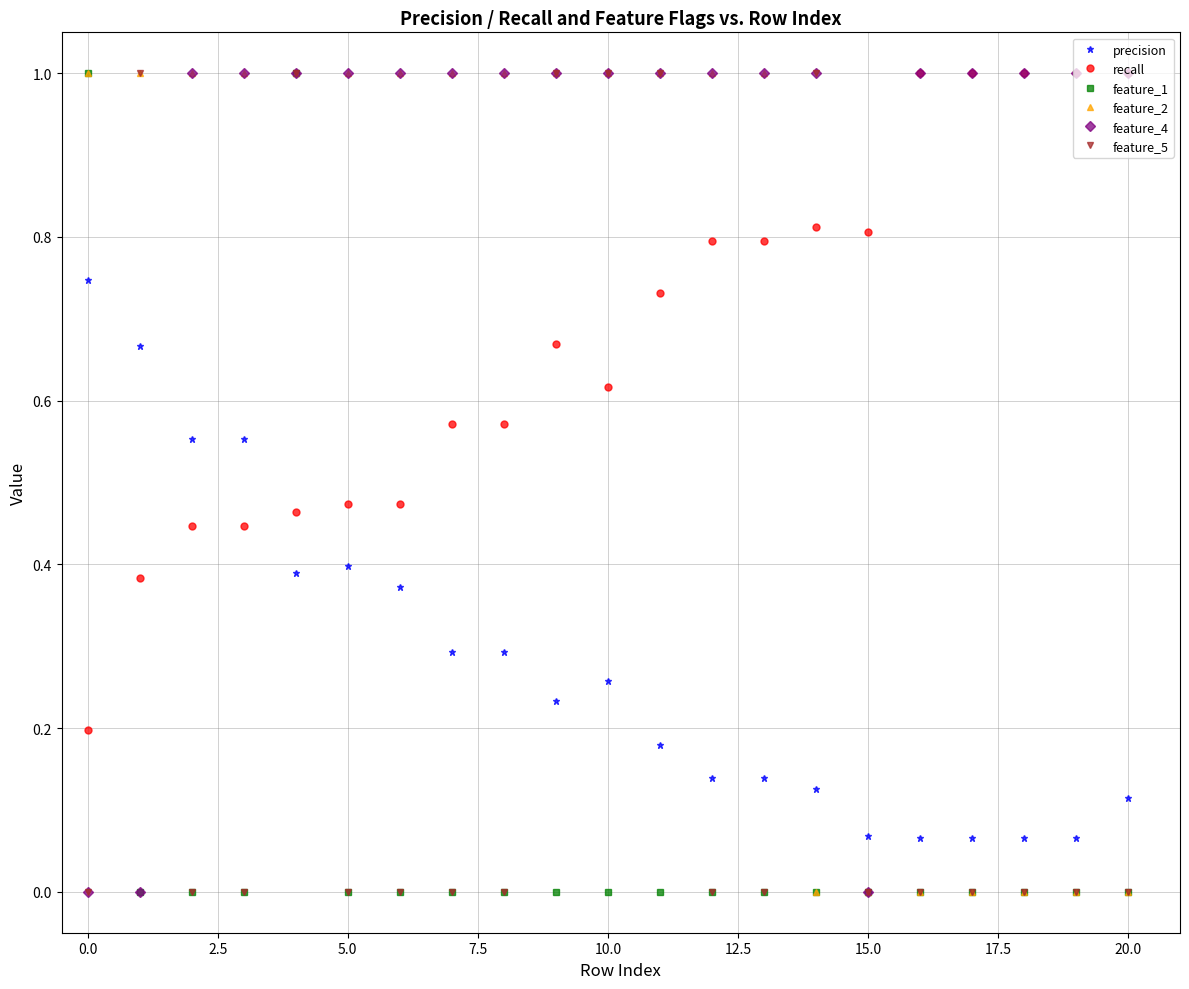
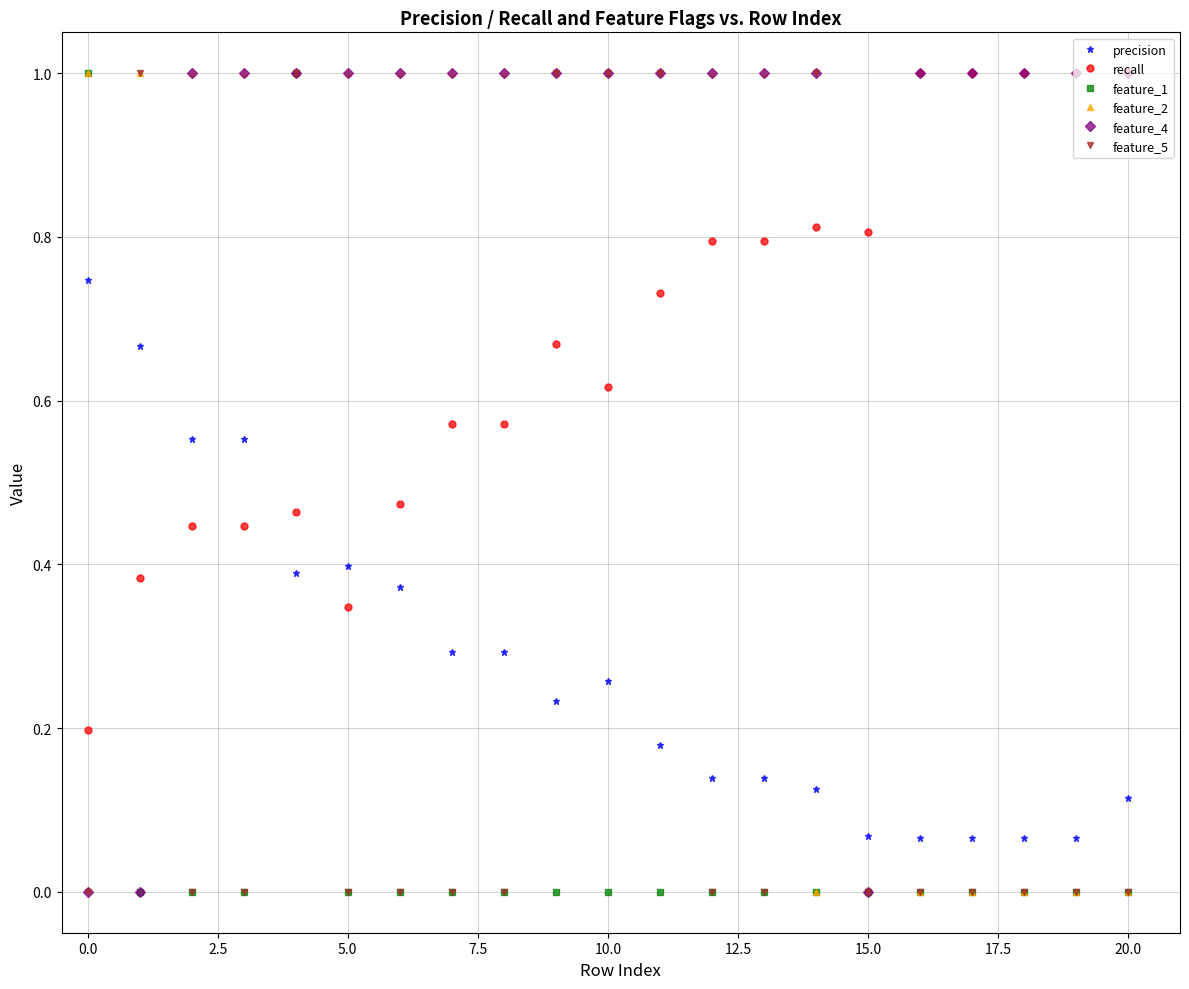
recall, 5.0: 0.47 -> 0.35
